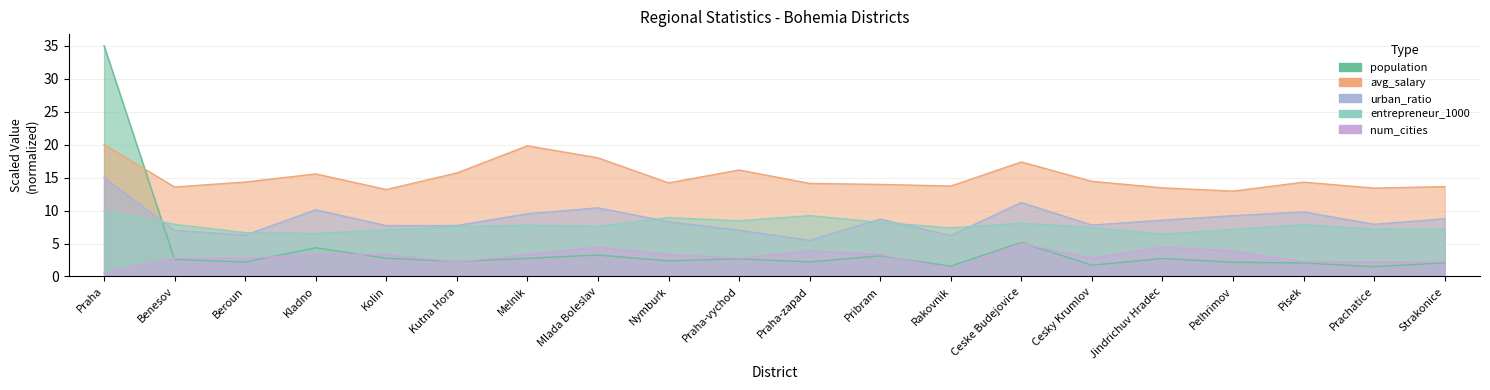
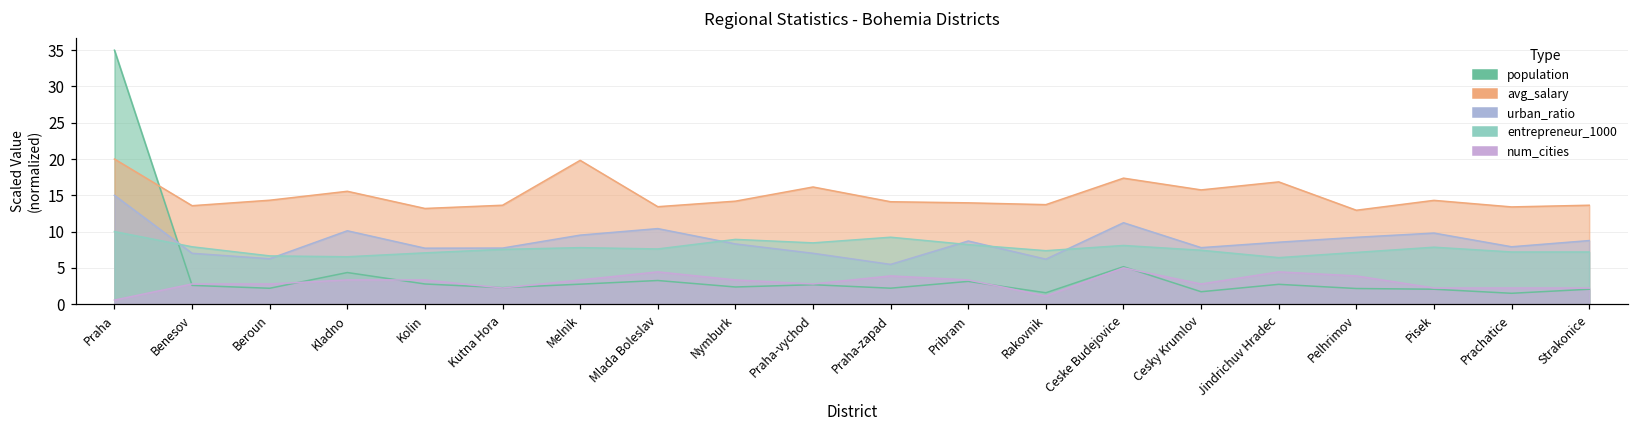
avg_salary, Kutna Hora: 16 -> 14
avg_salary, Mlada Boleslav: 18 -> 13
avg_salary, Cesky Krumlov: 14 -> 16
avg_salary, Jindrichuv Hradec: 13 -> 17
